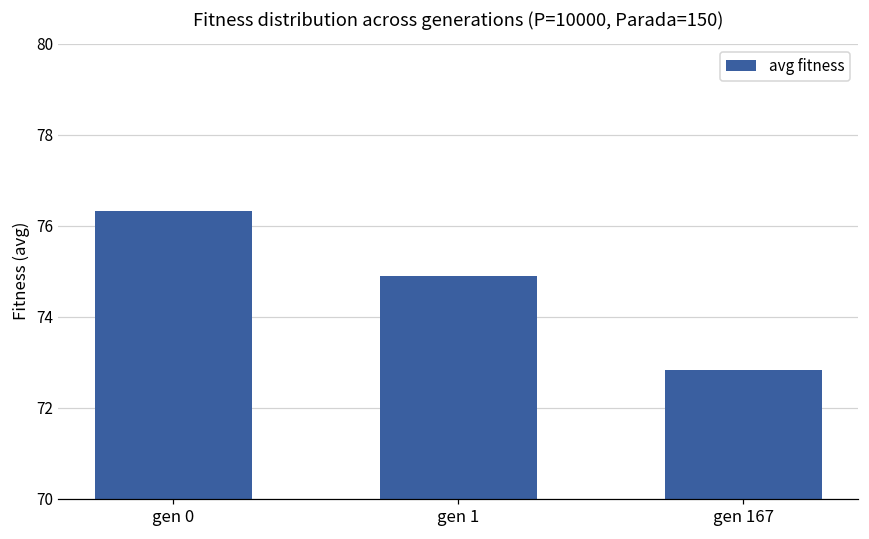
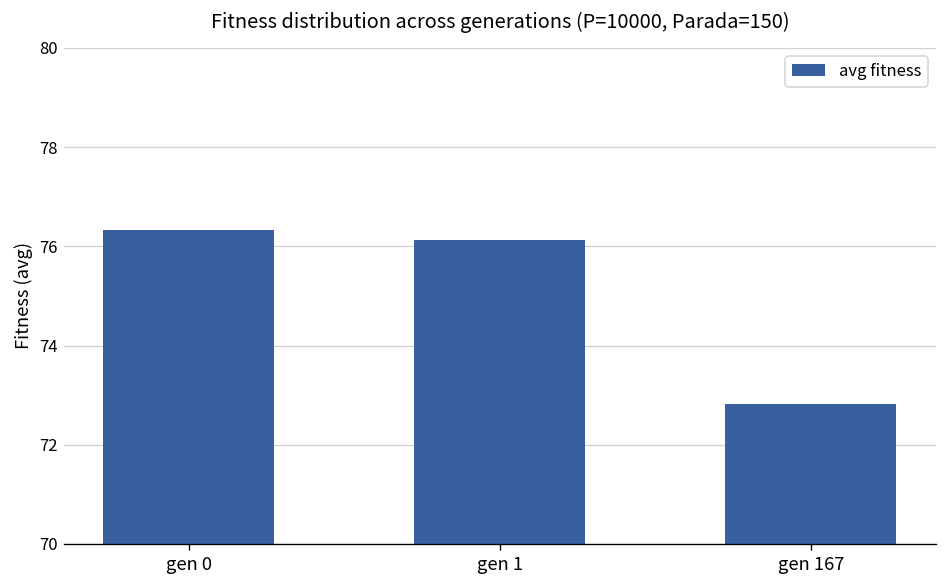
gen 1: 74.9 -> 76.1
